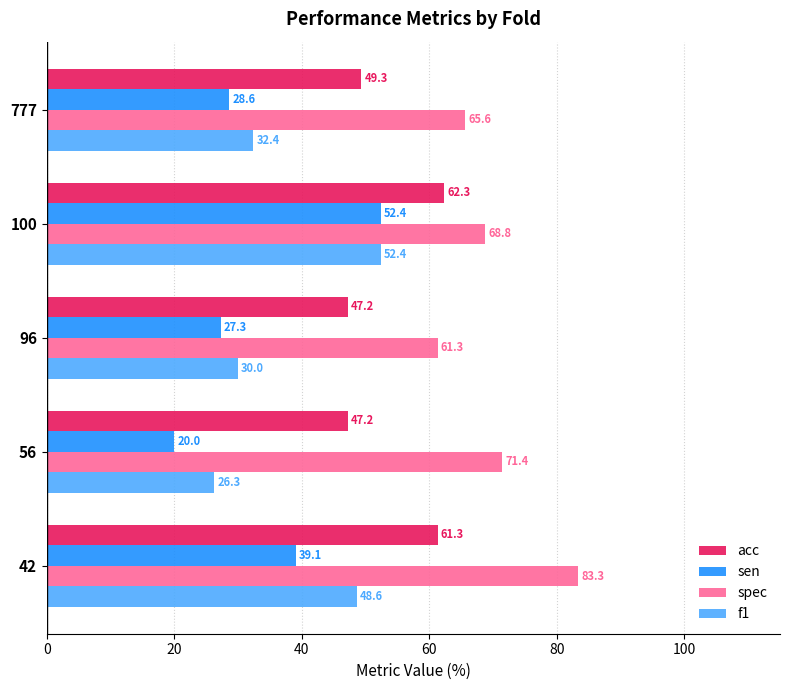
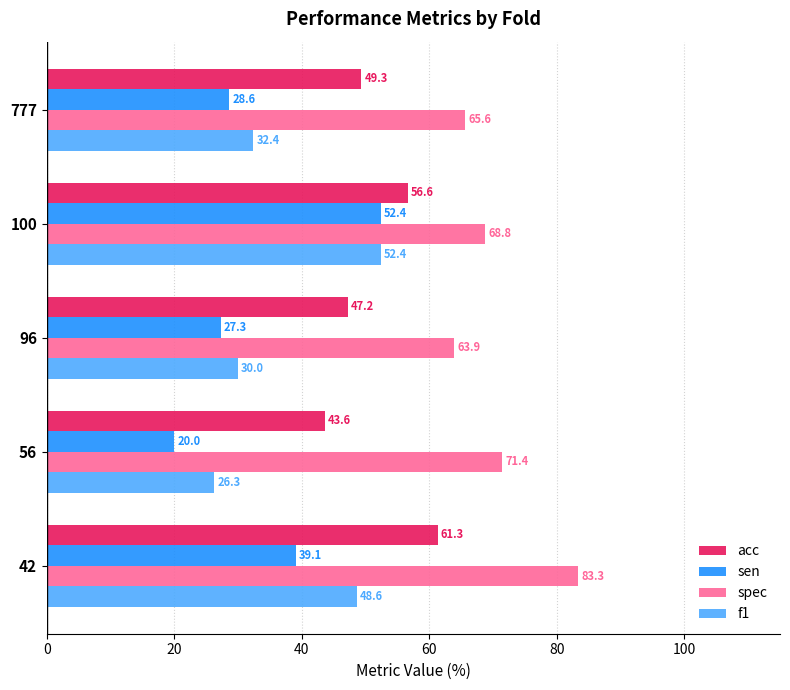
acc, 100: 62.3 -> 56.6
spec, 96: 61.3 -> 63.9
acc, 56: 47.2 -> 43.6
